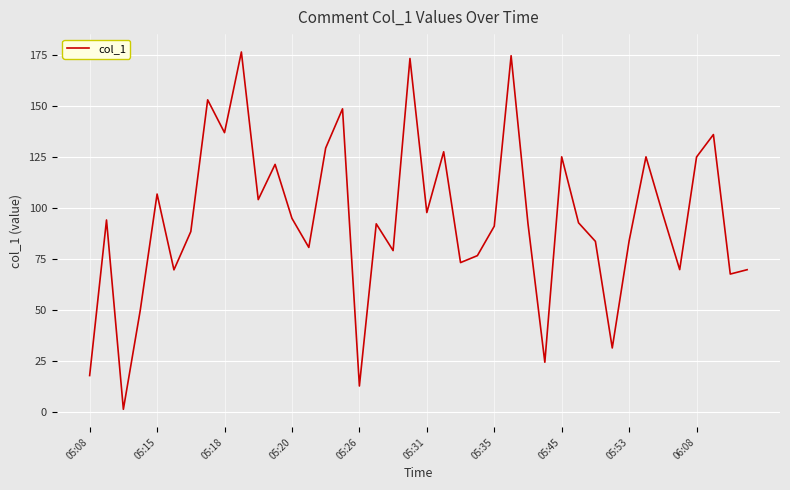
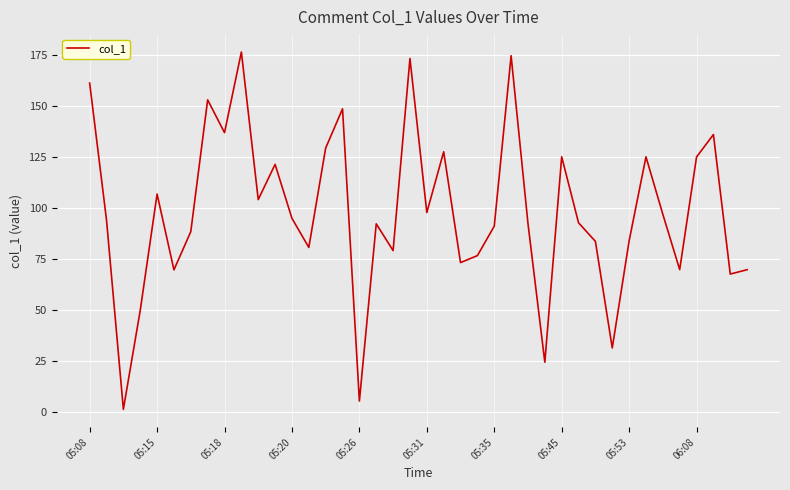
05:08: 18 -> 161
05:26: 13 -> 5
